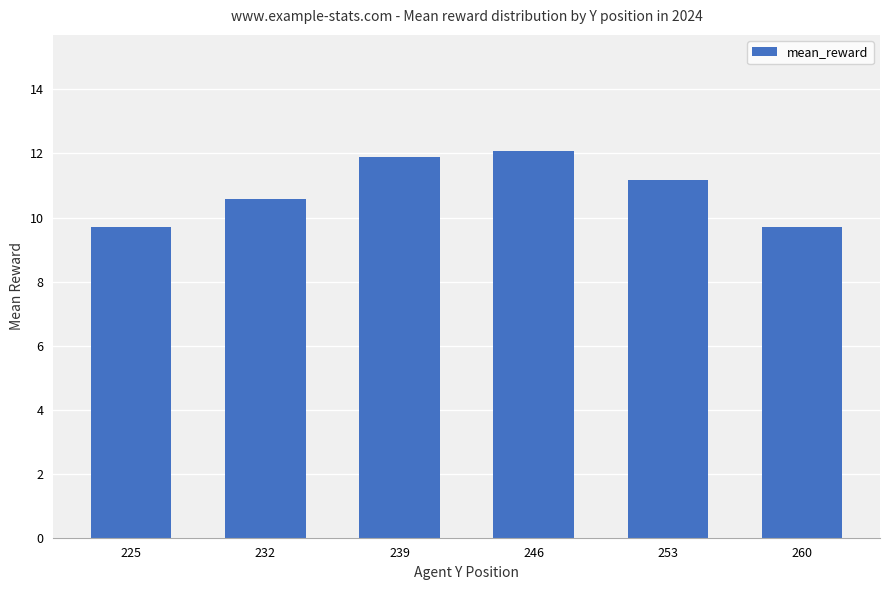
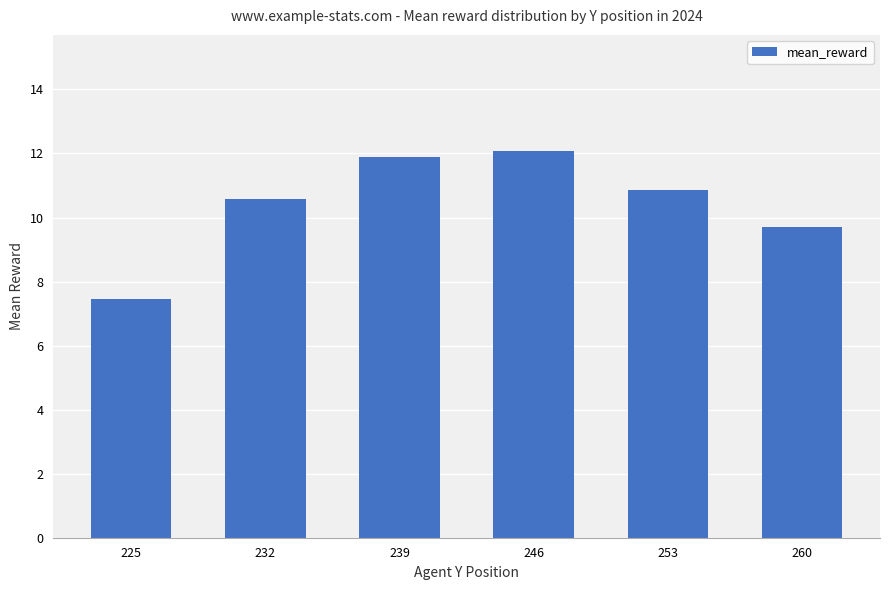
225: 9.7 -> 7.5
253: 11.2 -> 10.9
